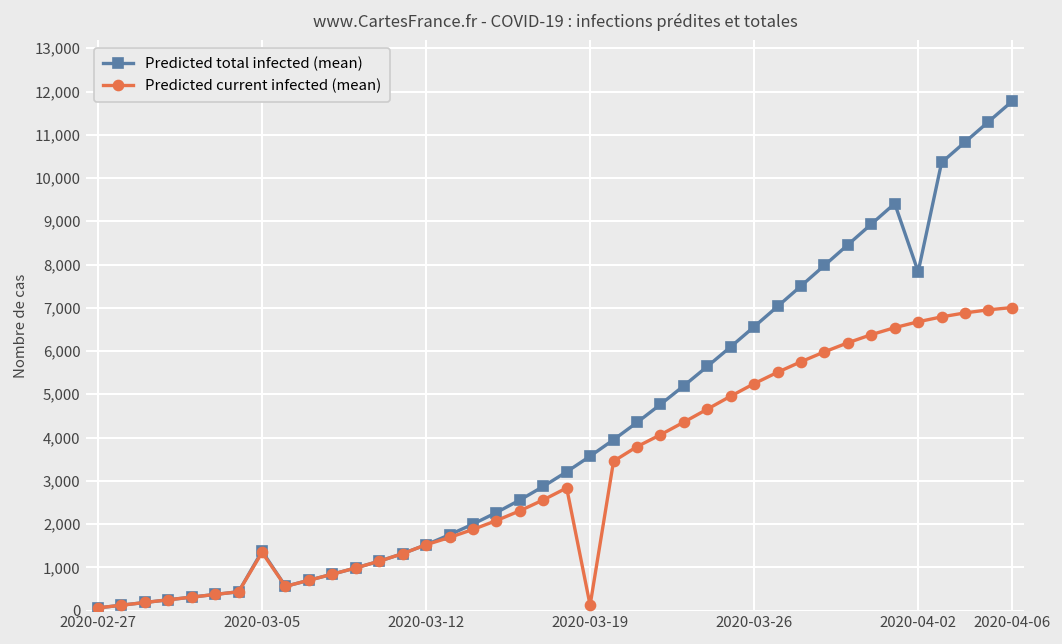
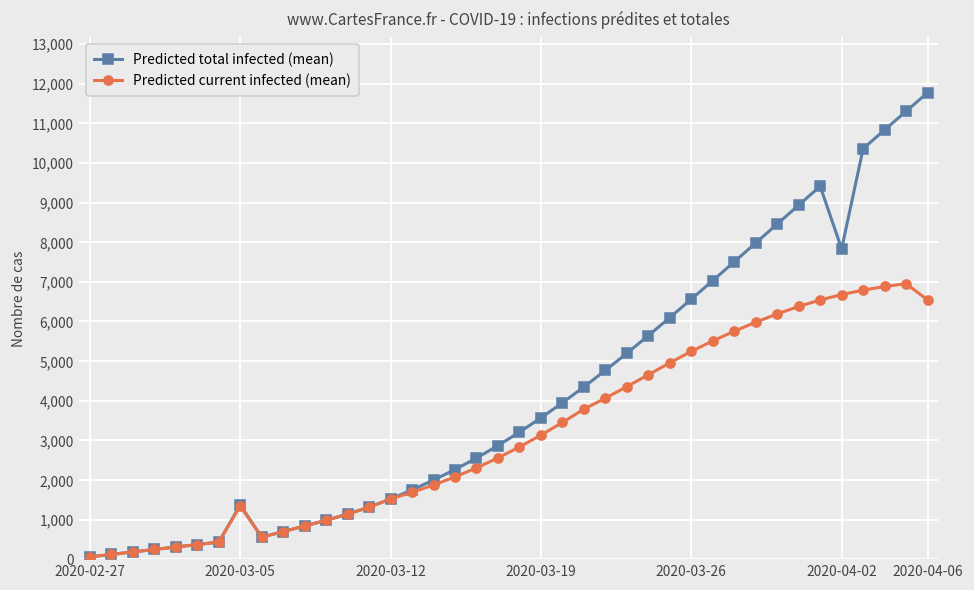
Predicted current infected (mean), 2020-03-19: 100 -> 3,100
Predicted current infected (mean), 2020-04-06: 7,000 -> 6,500
